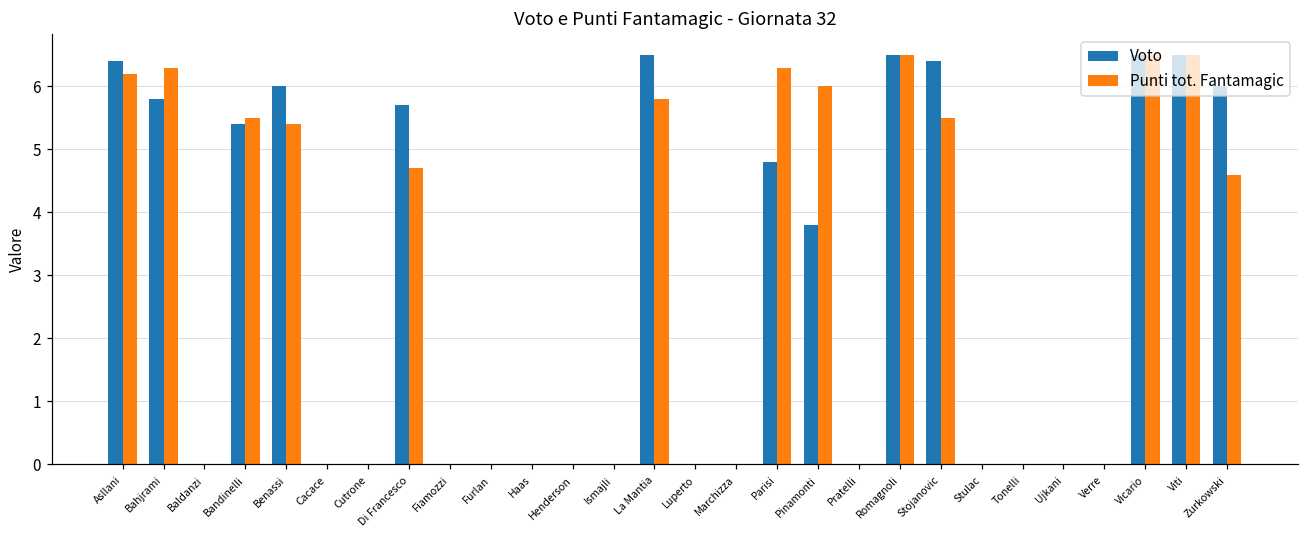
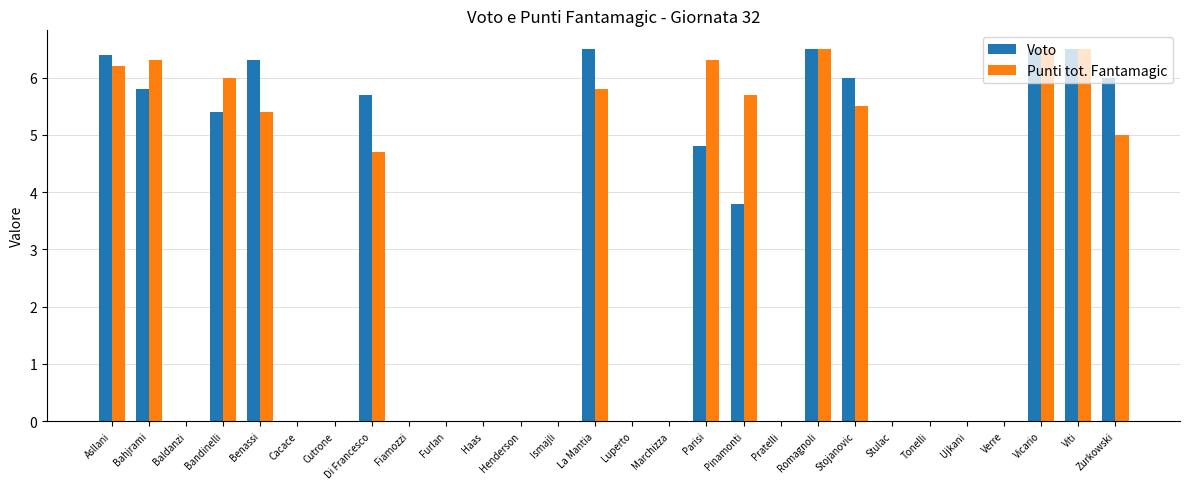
Punti tot. Fantamagic, Bandinelli: 5.5 -> 6.0
Voto, Benassi: 6.0 -> 6.3
Punti tot. Fantamagic, Pinamonti: 6.0 -> 5.7
Voto, Stojanovic: 6.4 -> 6.0
Punti tot. Fantamagic, Zurkowski: 4.6 -> 5.0
